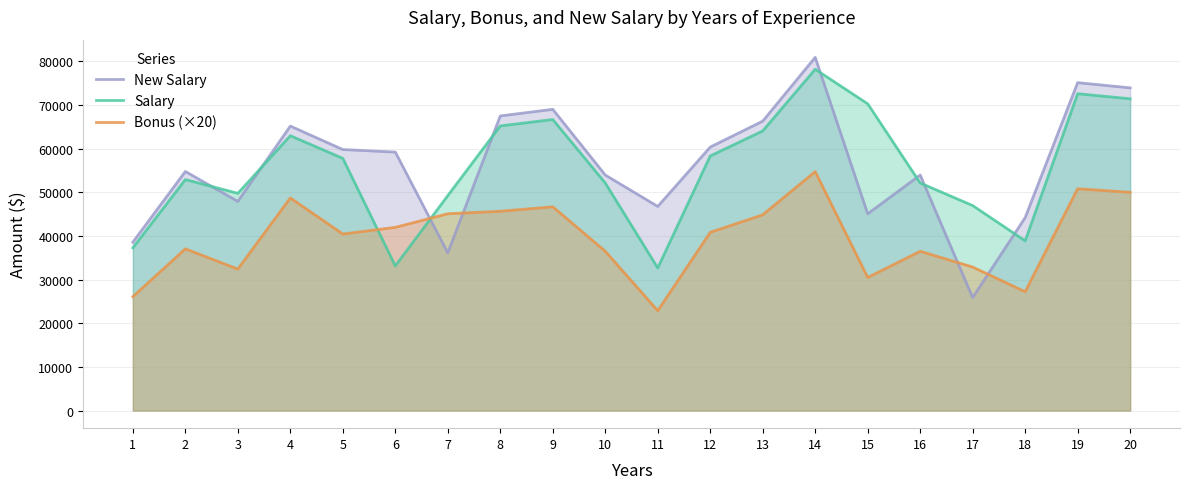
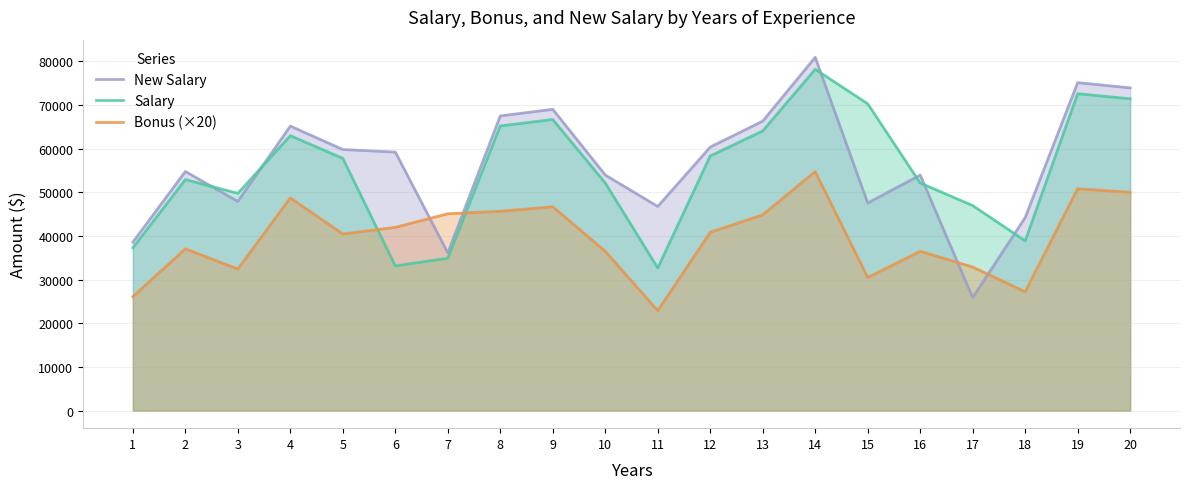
Salary, 7: 49000 -> 35000
New Salary, 15: 45000 -> 48000
